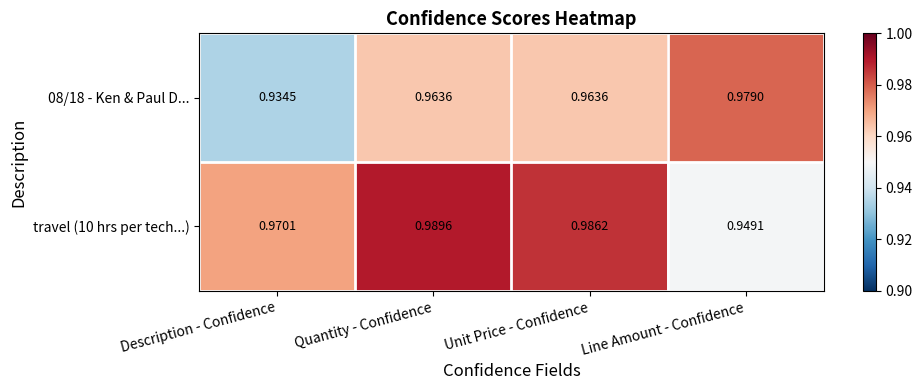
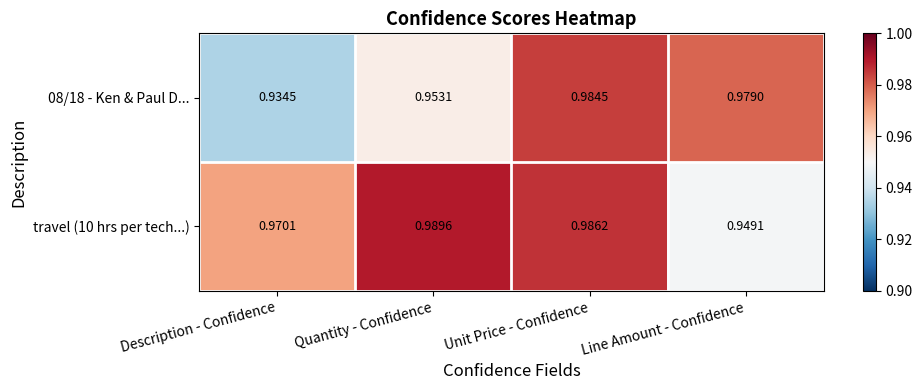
08/18 - Ken & Paul D..., Quantity - Confidence: 0.9636 -> 0.9531
08/18 - Ken & Paul D..., Unit Price - Confidence: 0.9636 -> 0.9845
